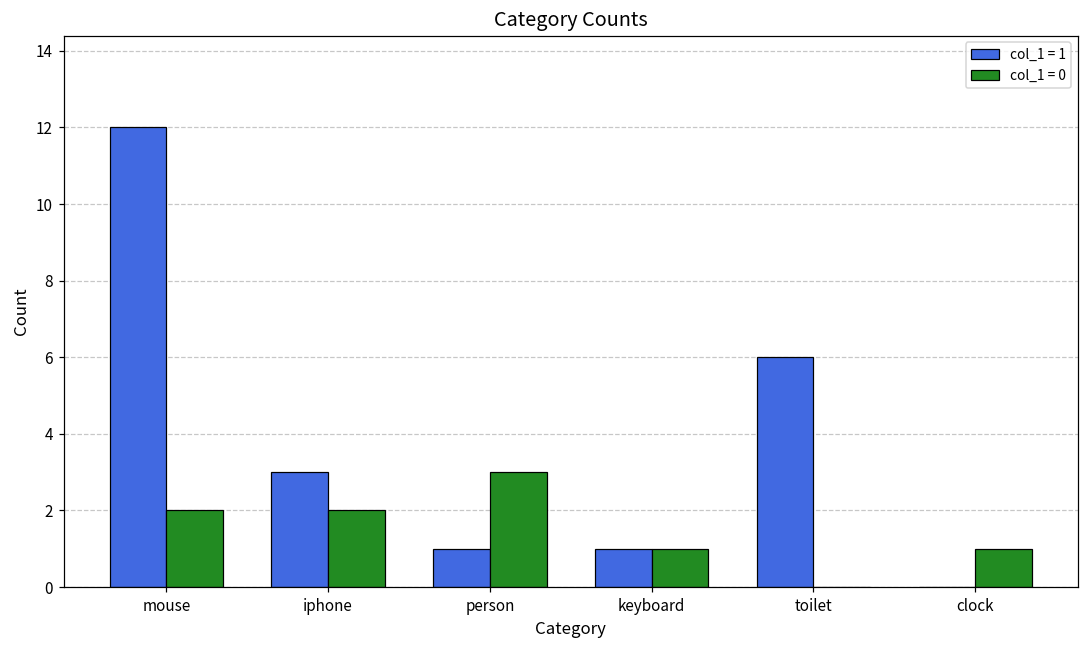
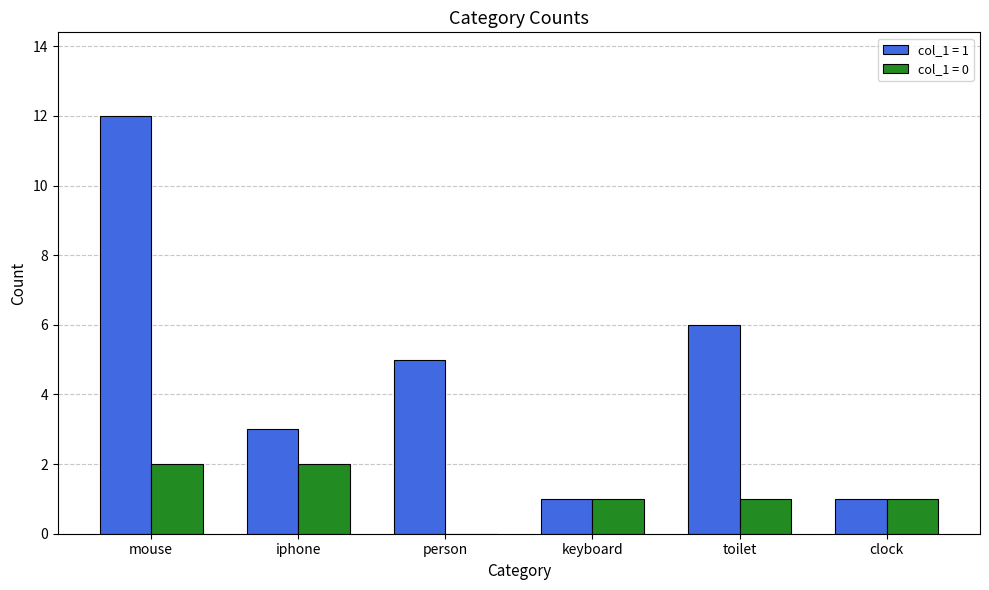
col_1 = 1, person: 1 -> 5
col_1 = 0, person: 3 -> 0
col_1 = 0, toilet: 0 -> 1
col_1 = 1, clock: 0 -> 1
